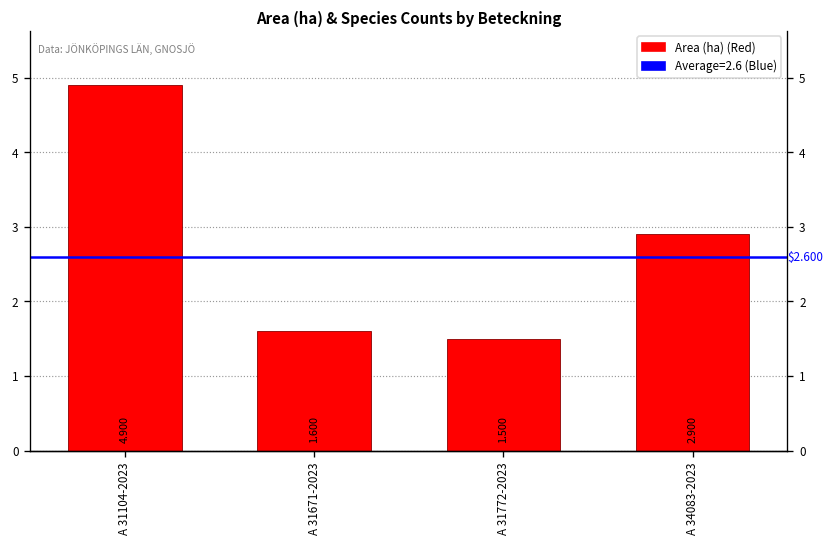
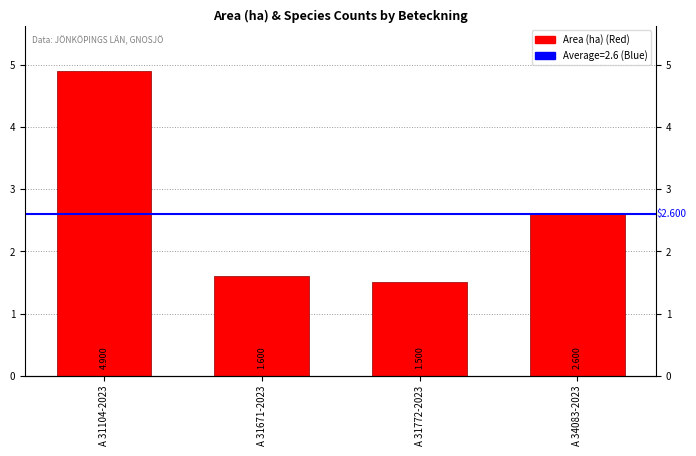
A 34083-2023: 2.900 -> 2.600
